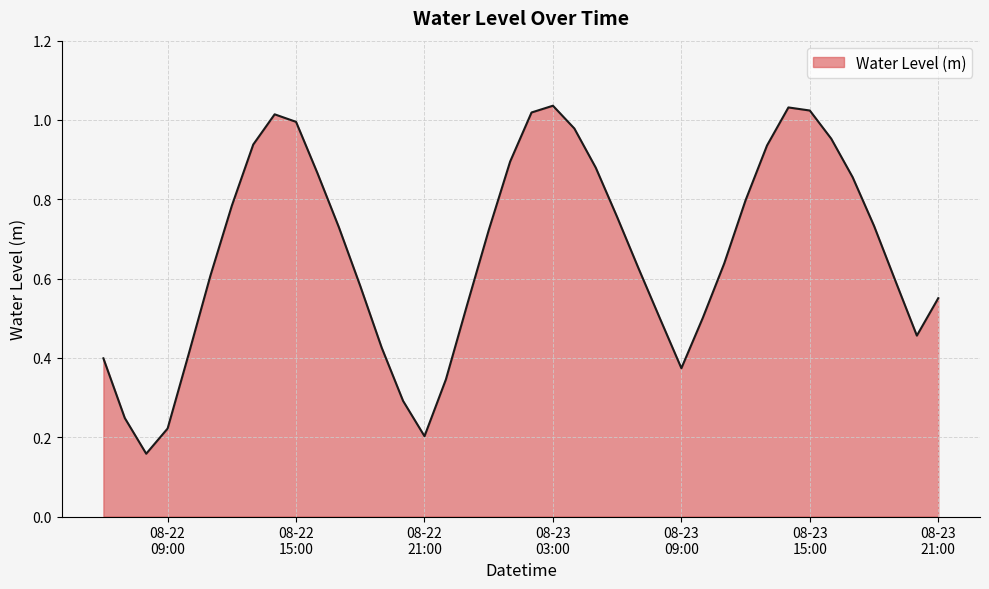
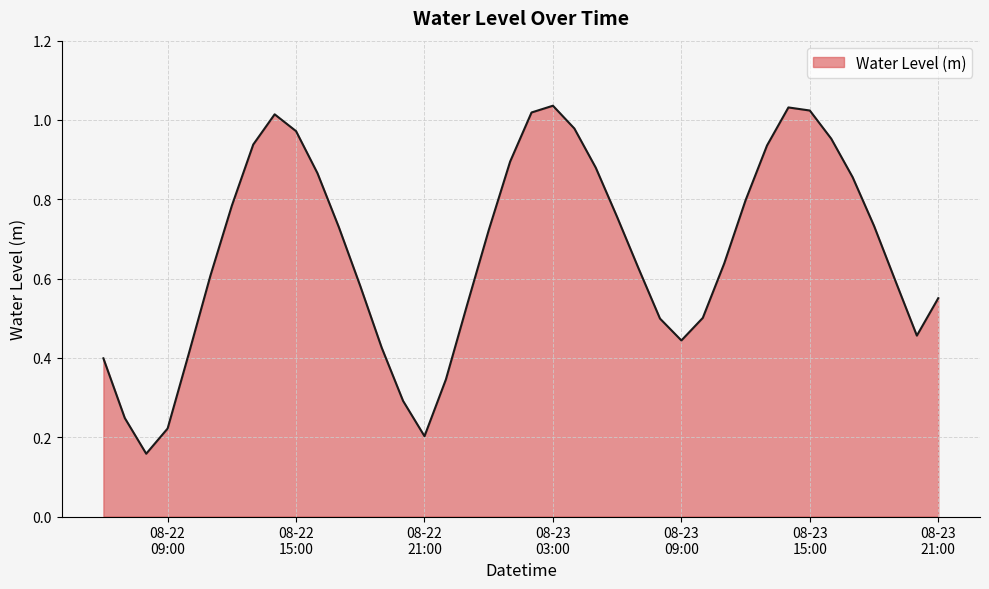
08-22 15:00: 1.00 -> 0.97
08-23 09:00: 0.37 -> 0.44
